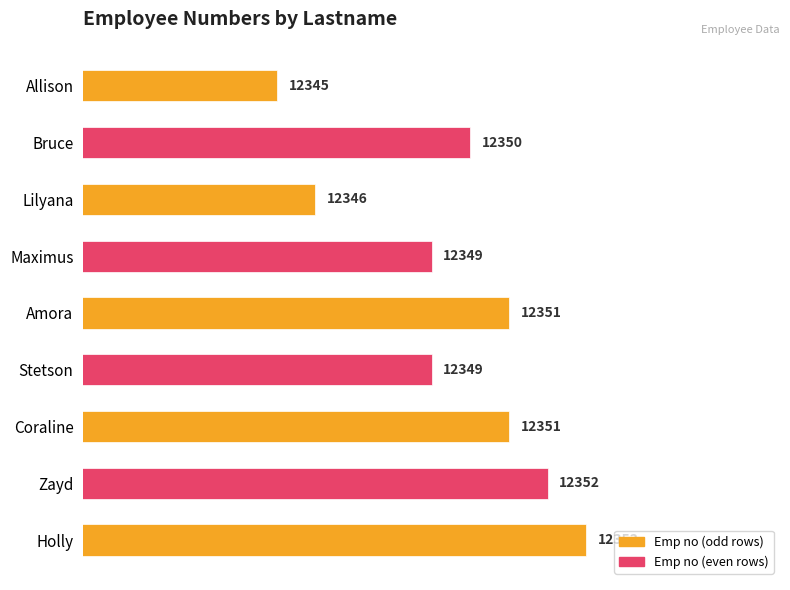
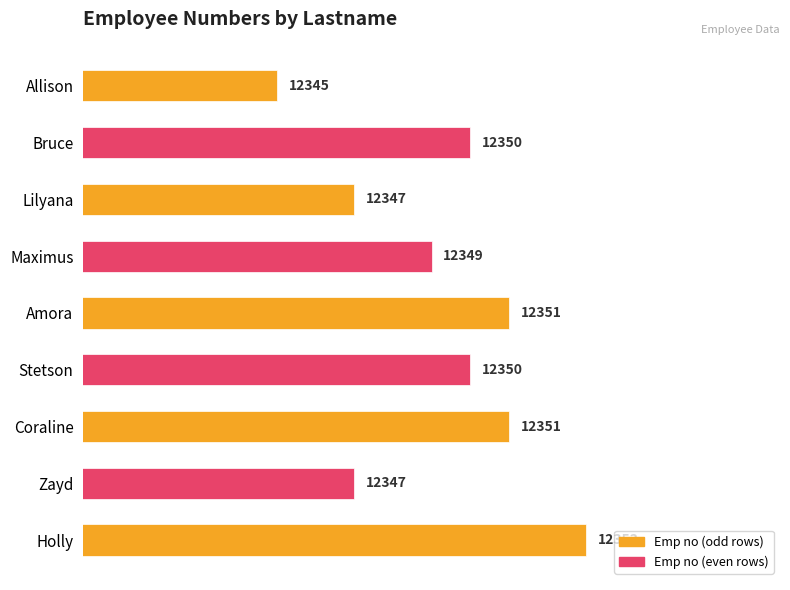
Lilyana: 12346 -> 12347
Stetson: 12349 -> 12350
Zayd: 12352 -> 12347
